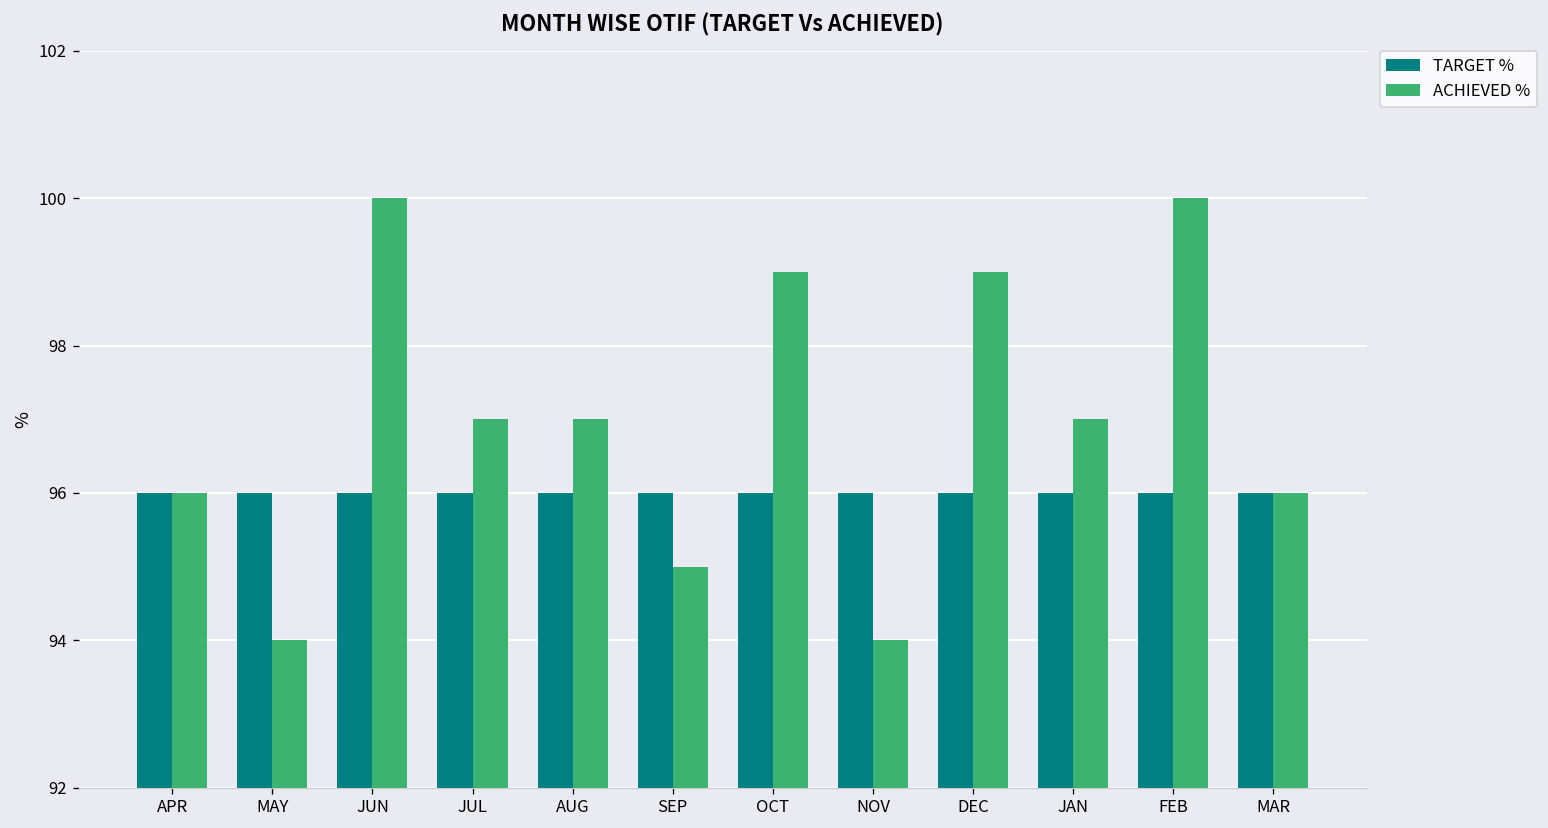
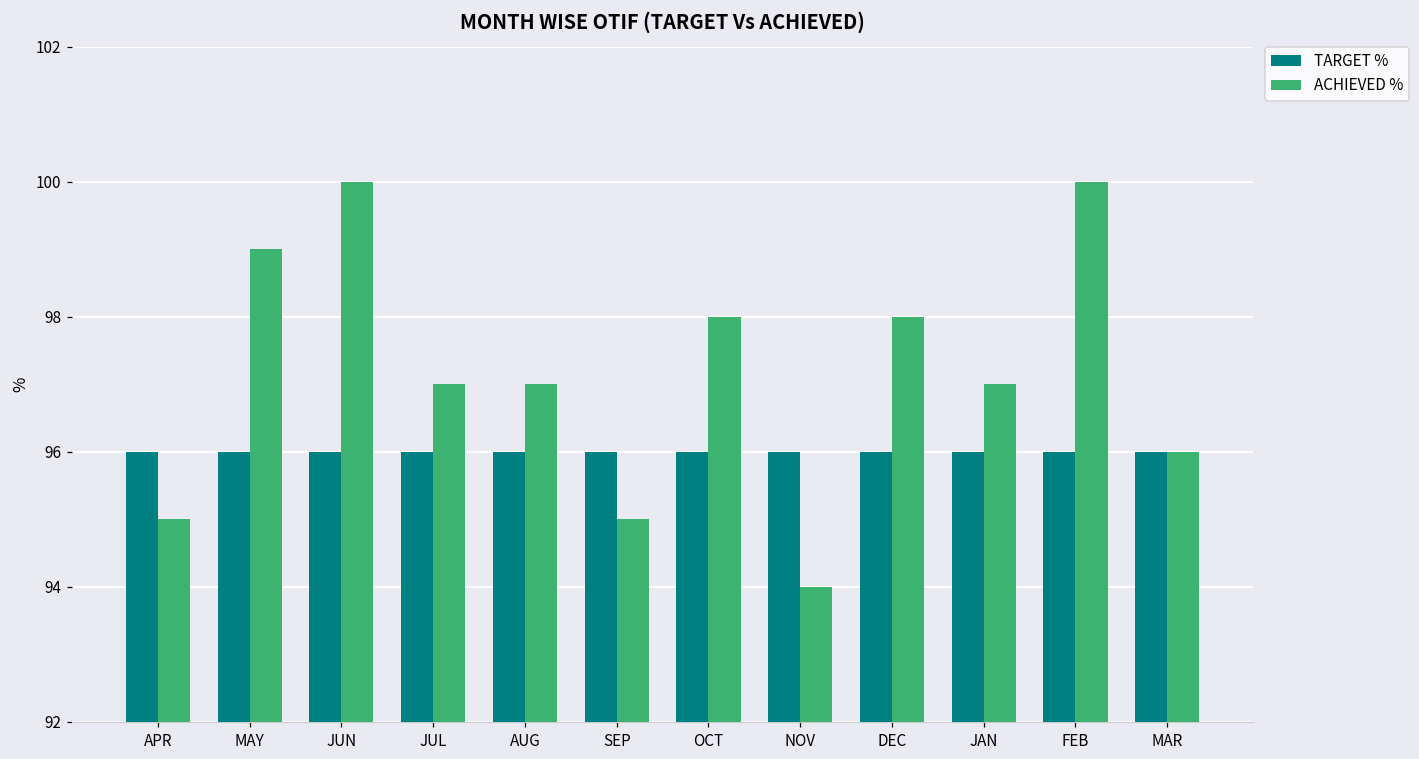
ACHIEVED %, APR: 96 -> 95
ACHIEVED %, MAY: 94 -> 99
ACHIEVED %, OCT: 99 -> 98
ACHIEVED %, DEC: 99 -> 98
